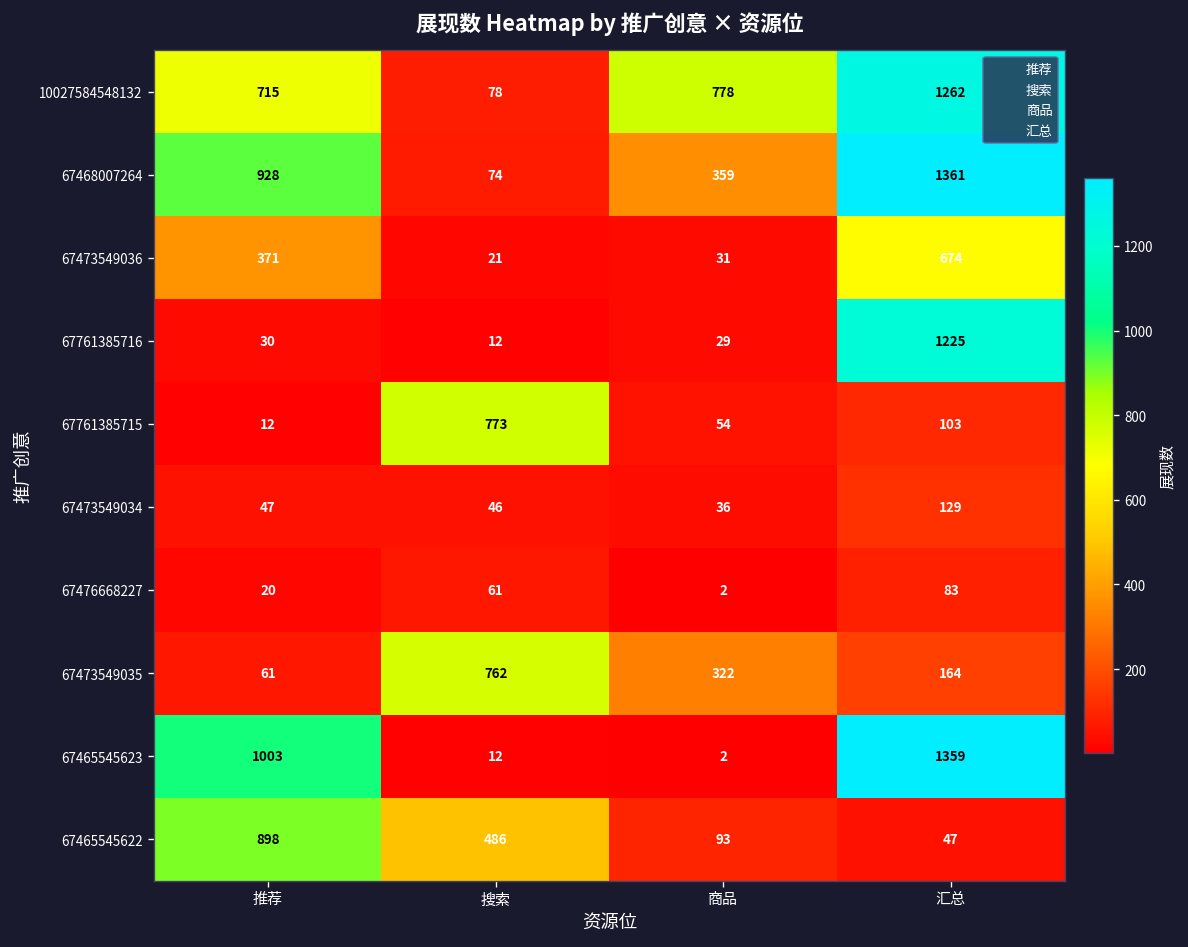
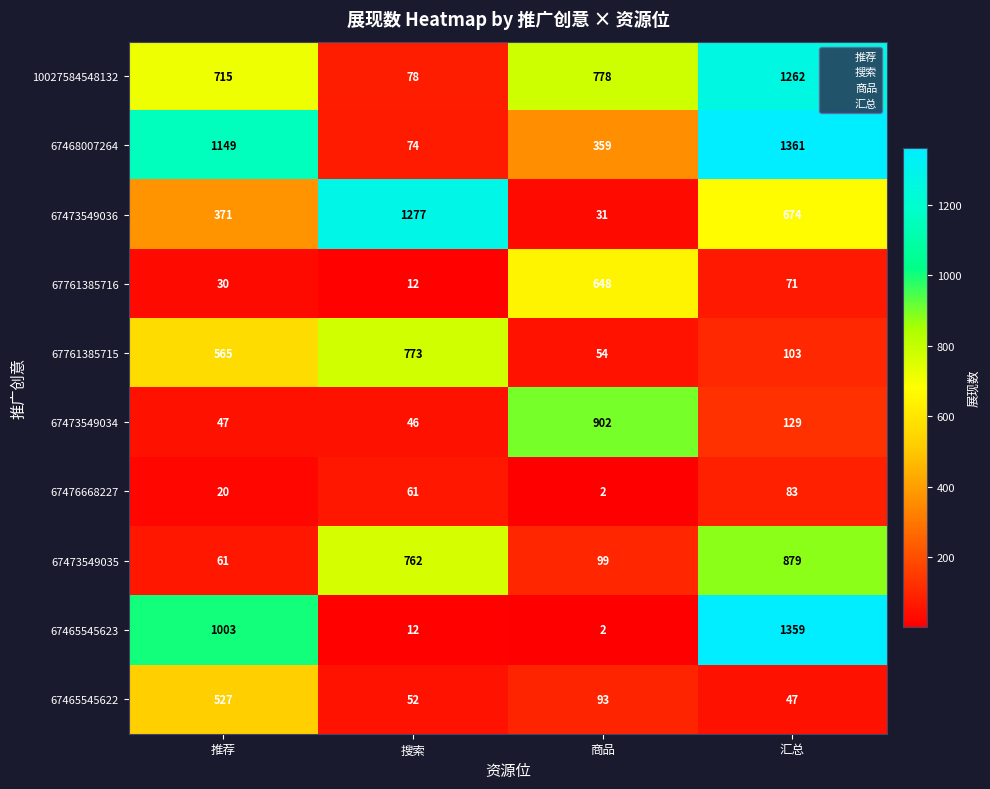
67468007264, 推荐: 928 -> 1149
67473549036, 搜索: 21 -> 1277
67761385716, 商品: 29 -> 648
67761385716, 汇总: 1225 -> 71
67761385715, 推荐: 12 -> 565
67473549034, 商品: 36 -> 902
67473549035, 商品: 322 -> 99
67473549035, 汇总: 164 -> 879
67465545622, 推荐: 898 -> 527
67465545622, 搜索: 486 -> 52
